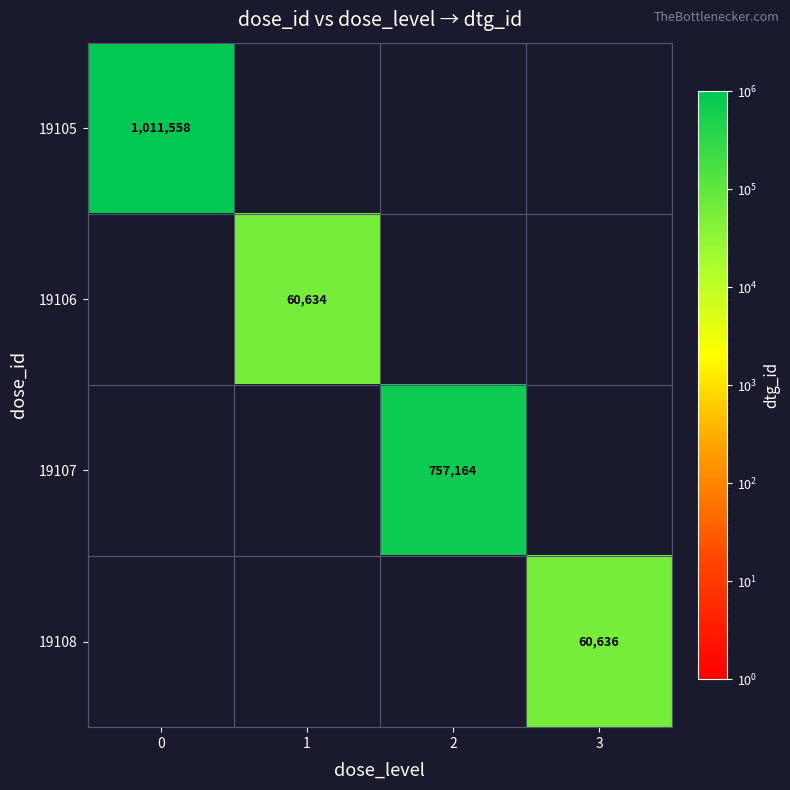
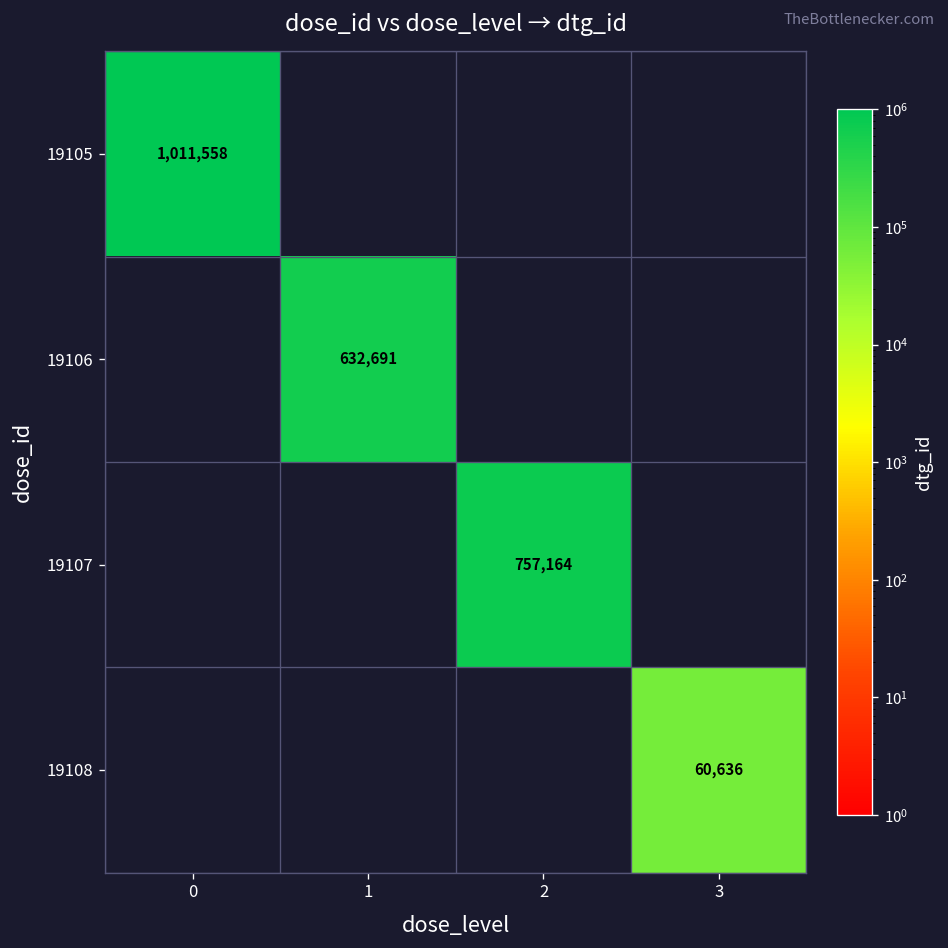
19106, 1: 60,634 -> 632,691
